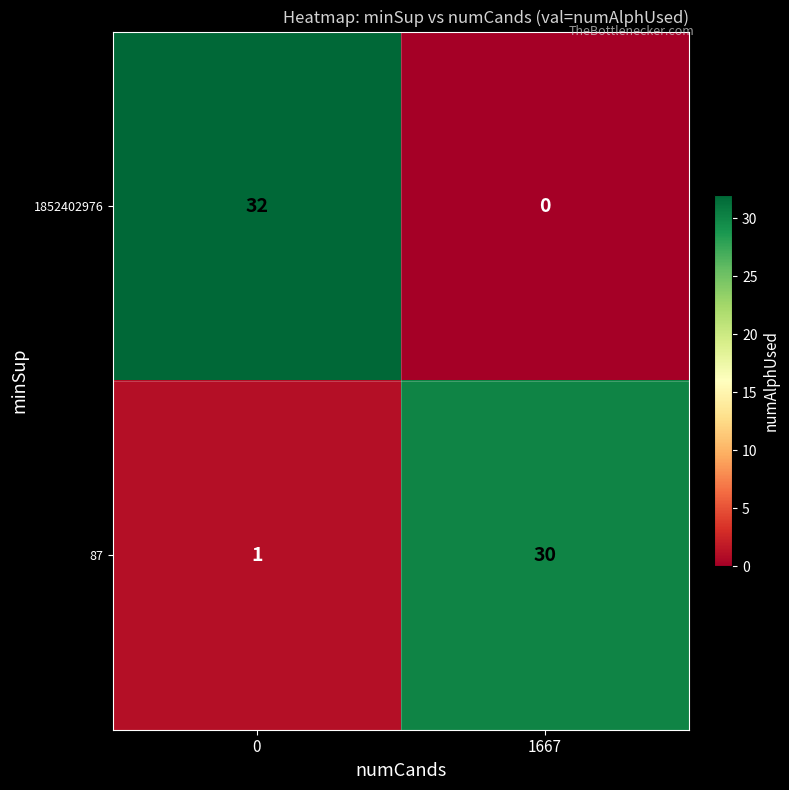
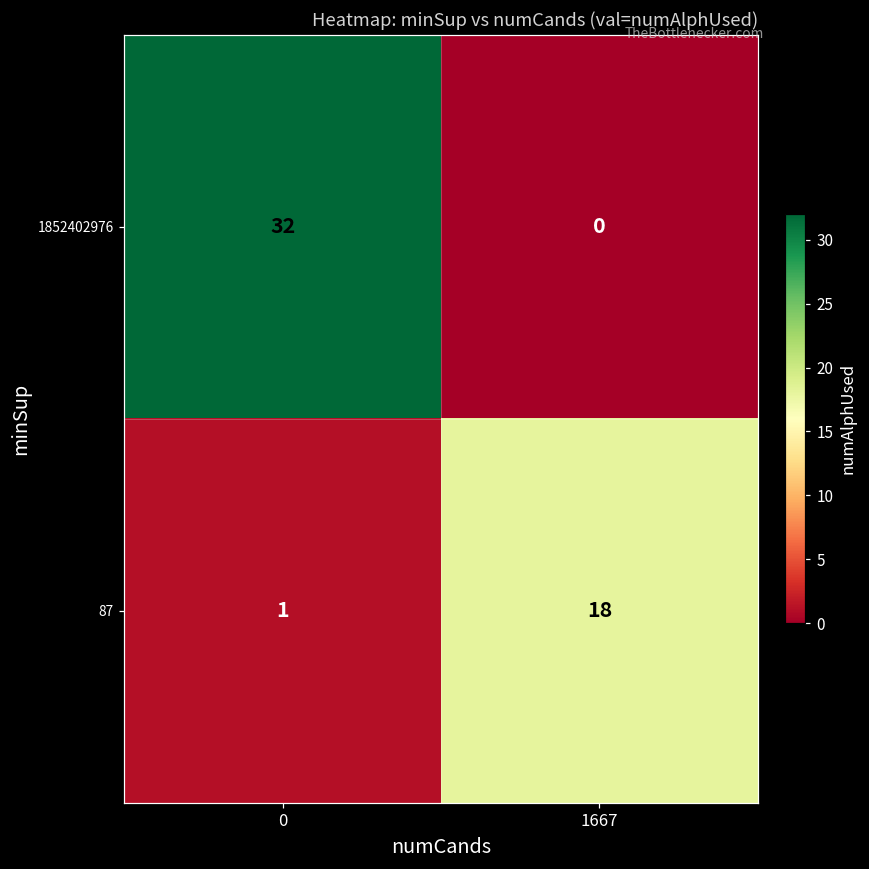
87, 1667: 30 -> 18
